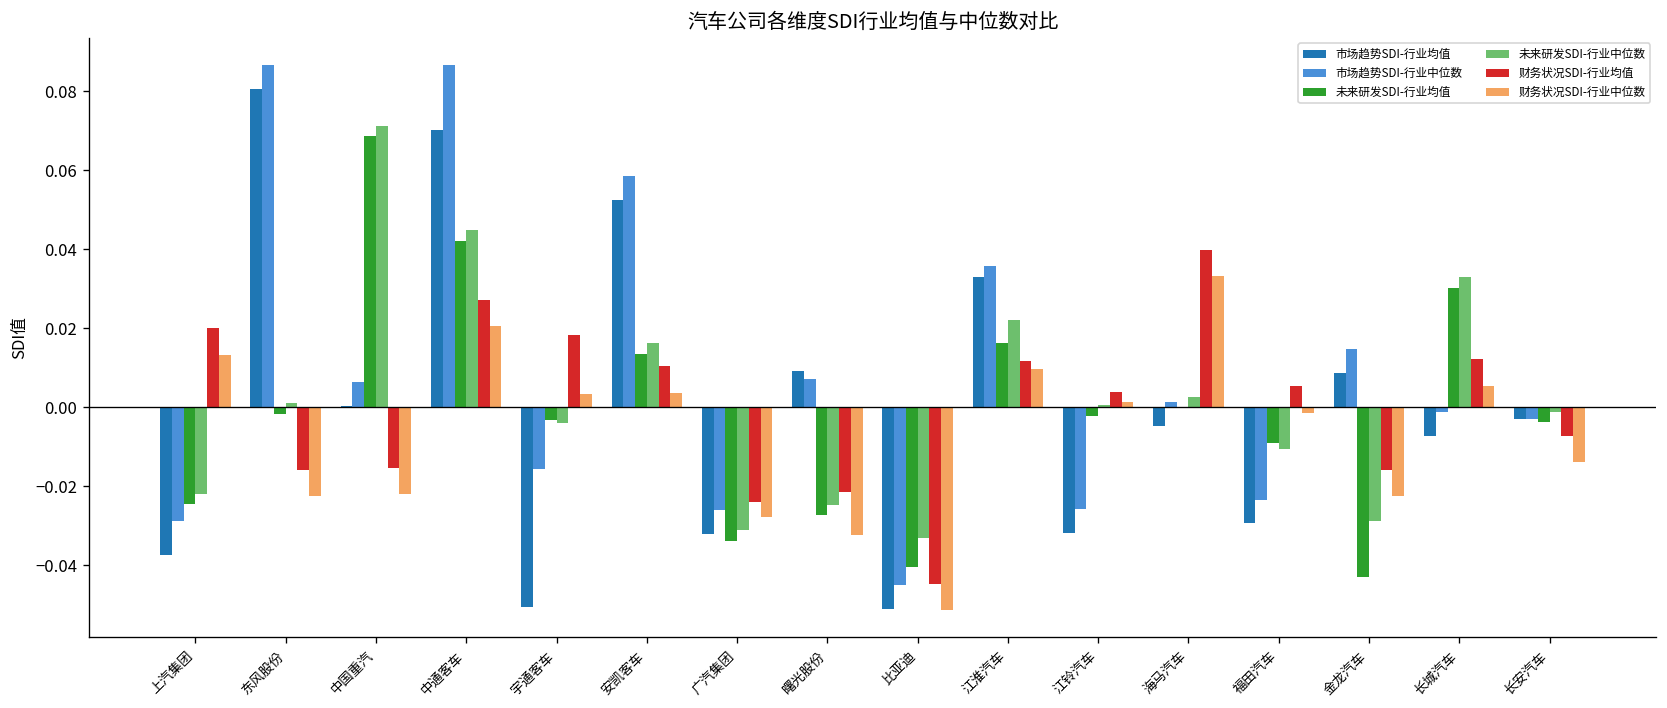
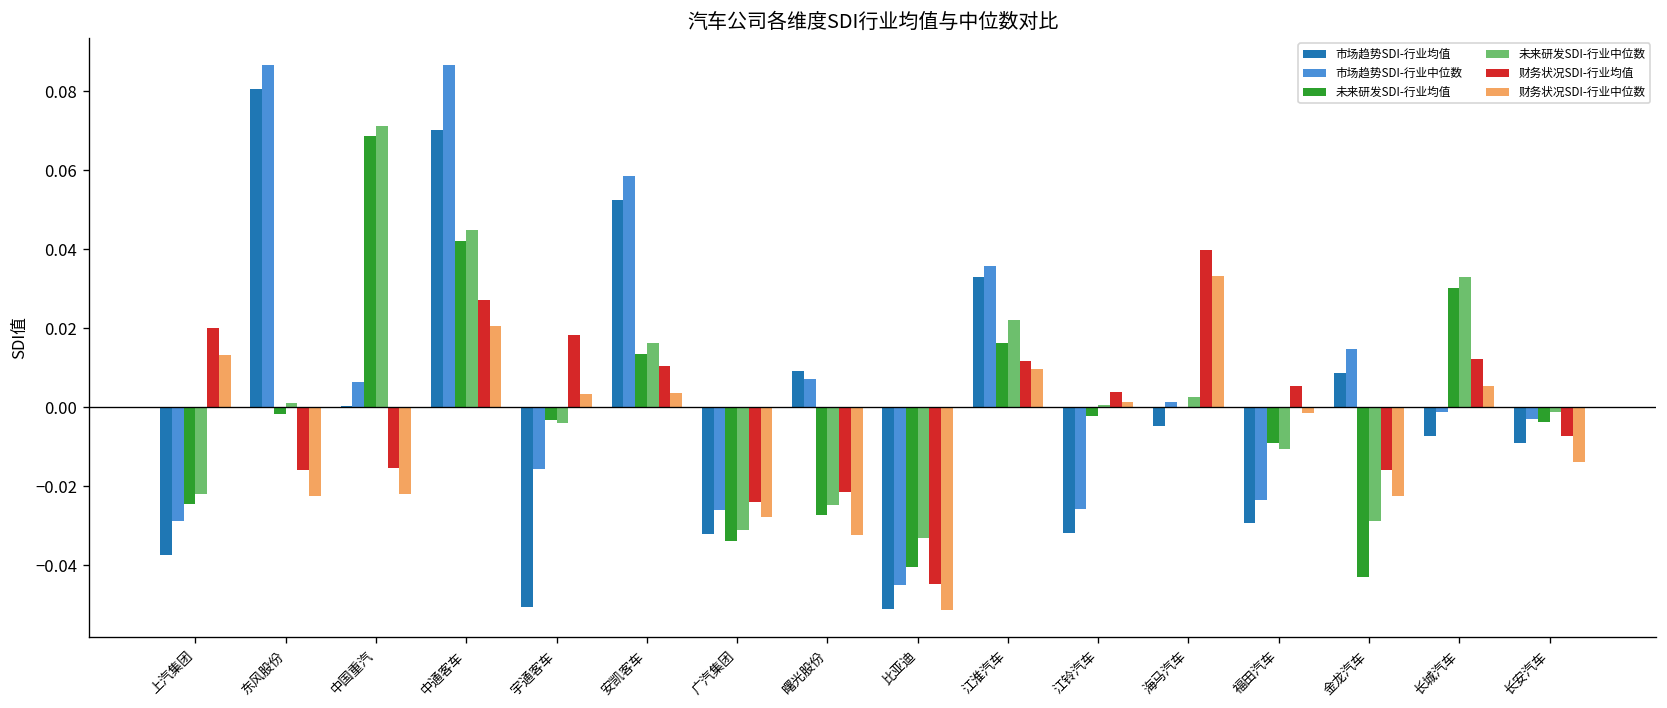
市场趋势SDI-行业均值, 长安汽车: -0.003 -> -0.009
